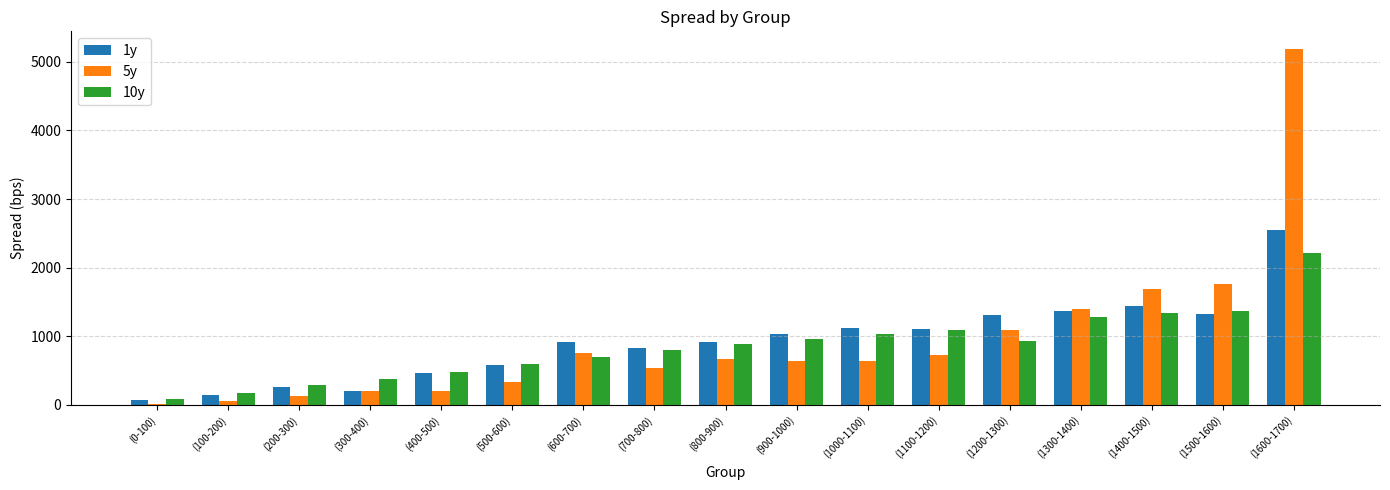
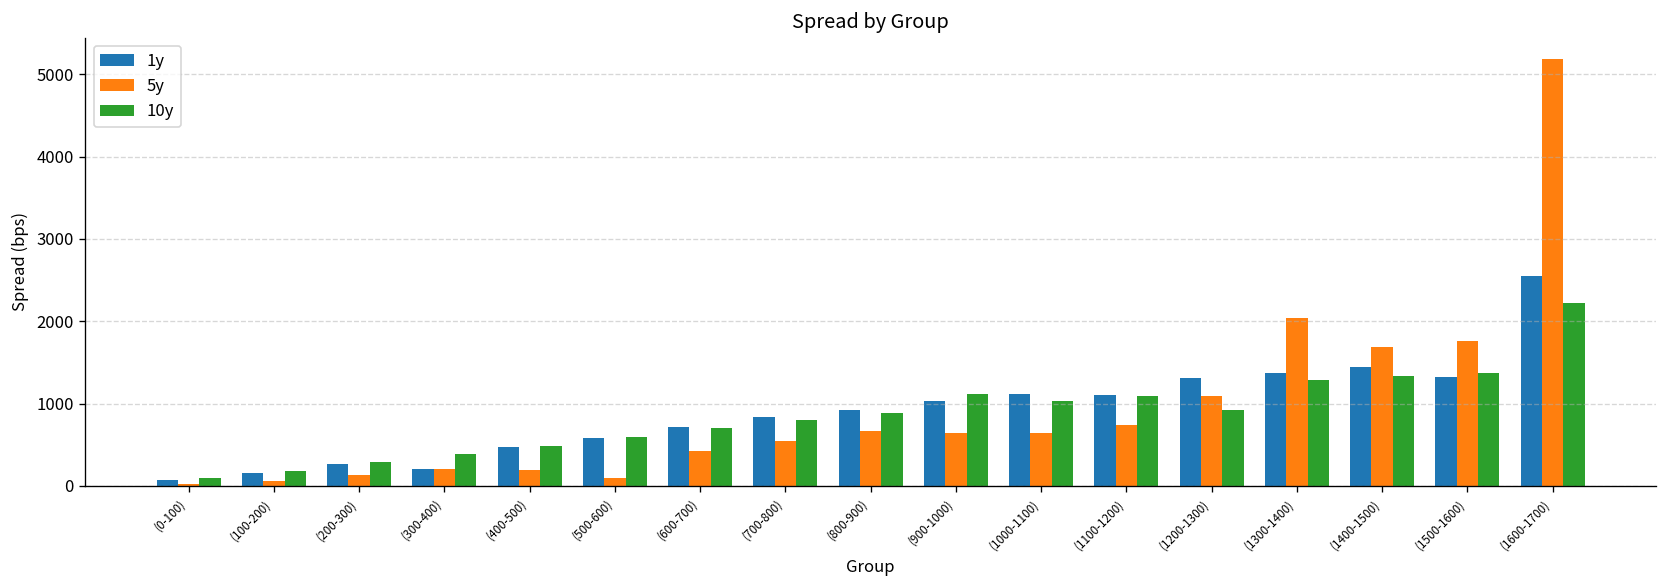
5y, (500-600): 300 -> 100
1y, (600-700): 900 -> 700
5y, (600-700): 800 -> 400
10y, (900-1000): 1000 -> 1100
5y, (1300-1400): 1400 -> 2000
